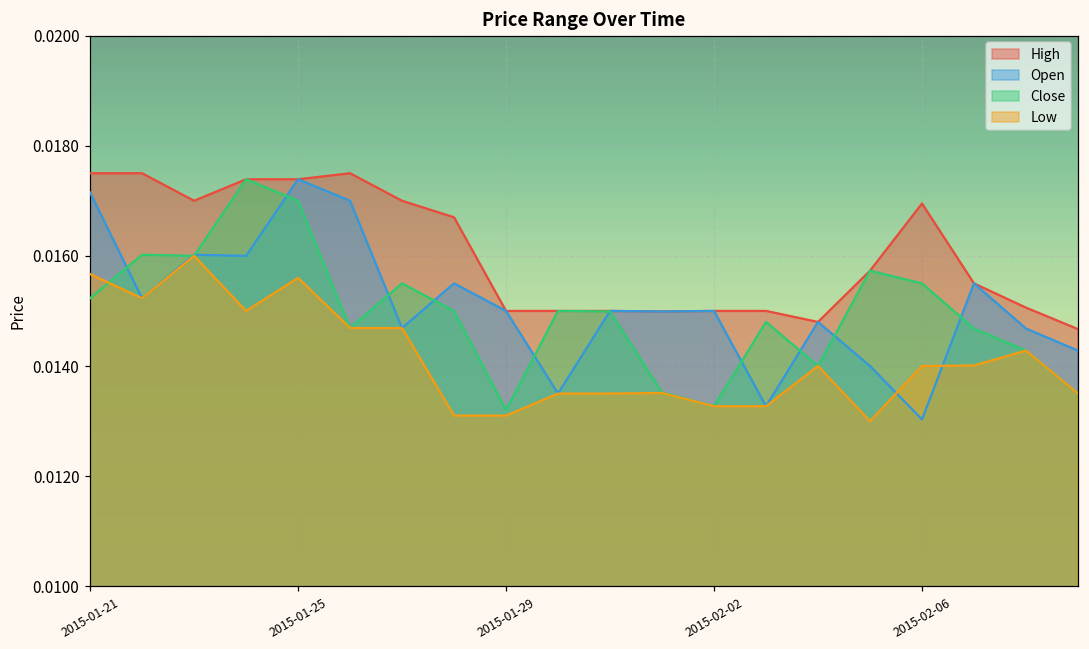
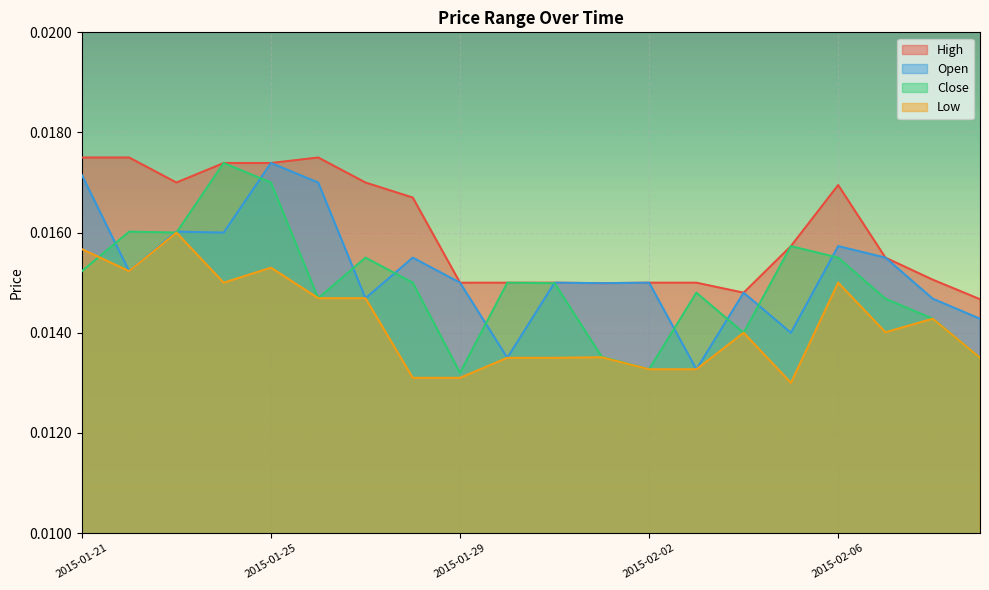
Low, 2015-01-25: 0.0156 -> 0.0153
Open, 2015-02-06: 0.0130 -> 0.0157
Low, 2015-02-06: 0.014 -> 0.015
